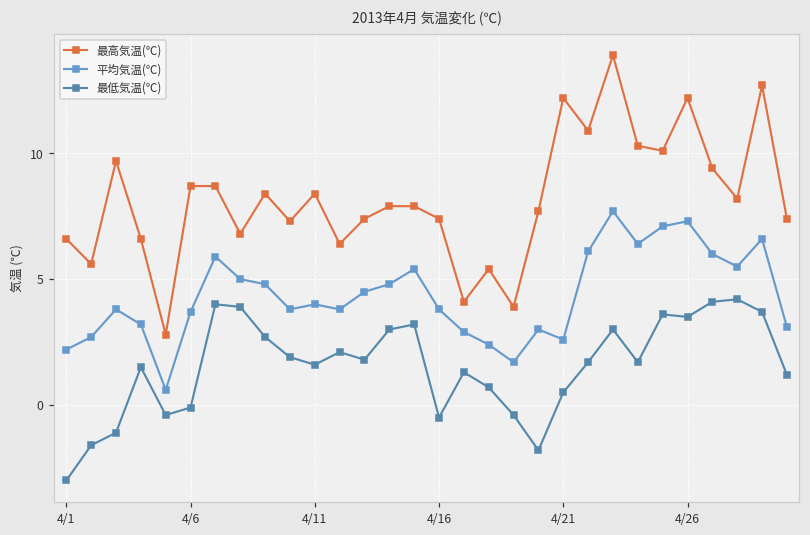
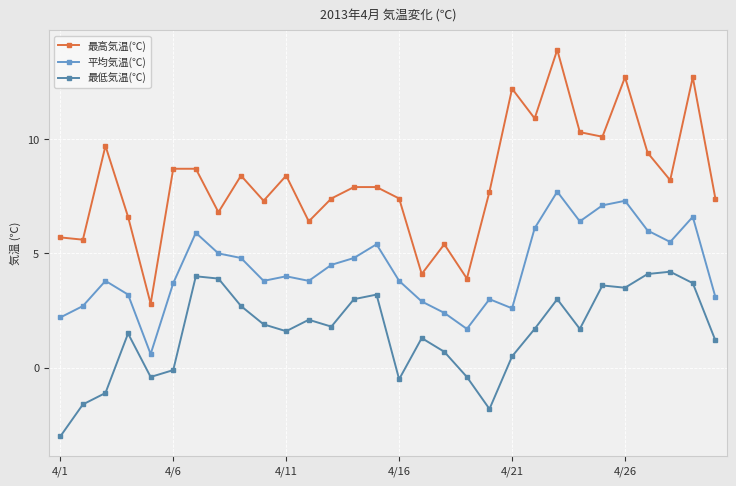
最高気温(℃), 4/1: 6.6 -> 5.7
最高気温(℃), 4/26: 12.2 -> 12.7
